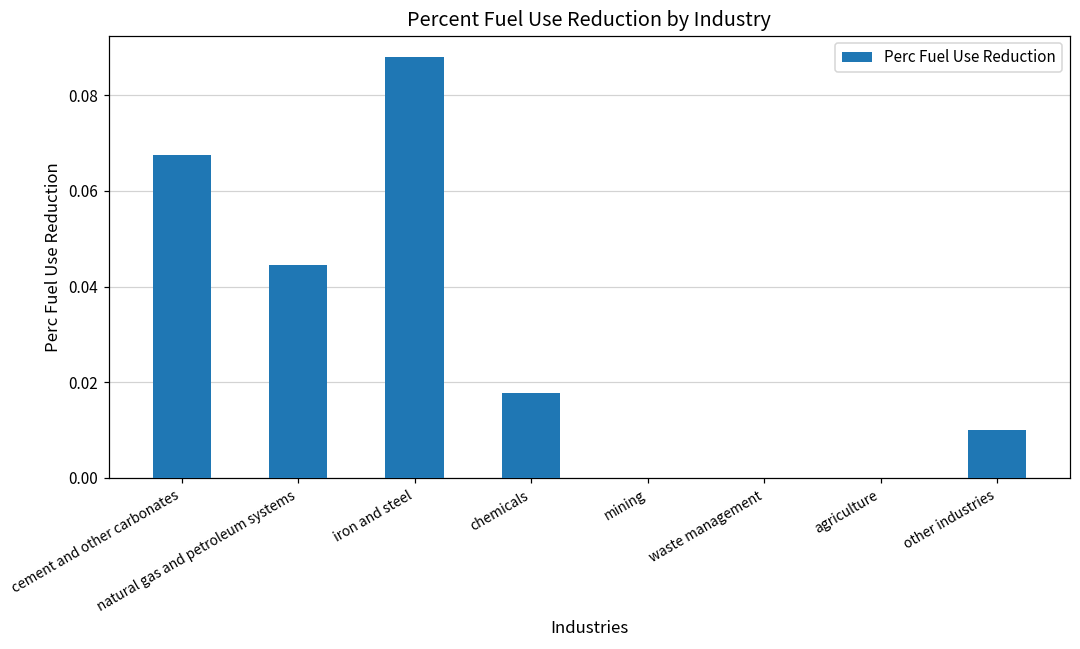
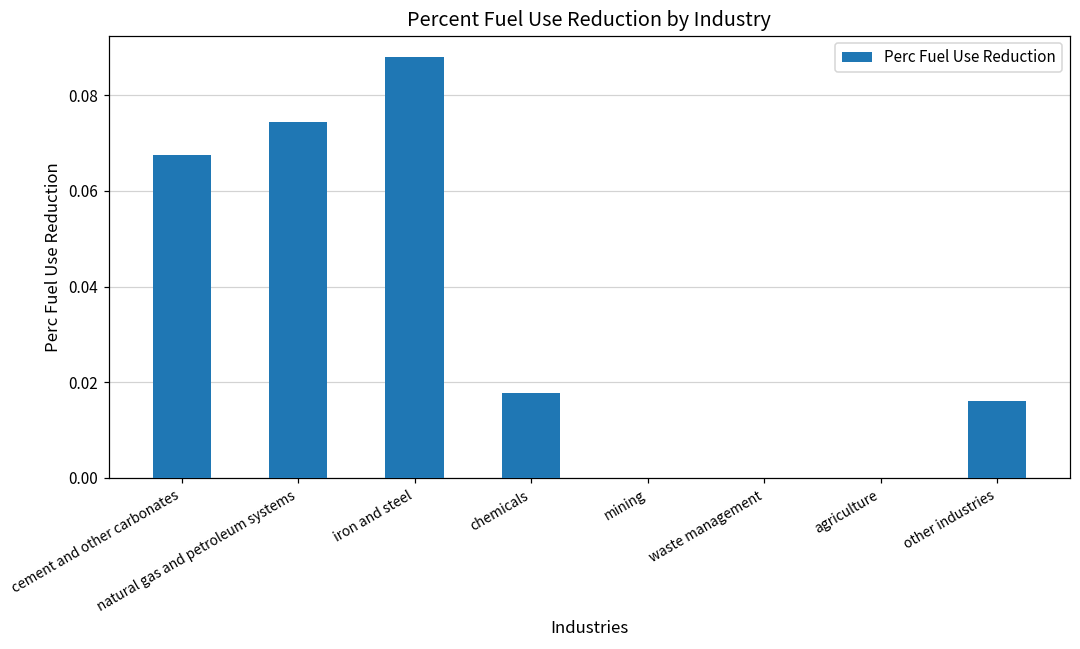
natural gas and petroleum systems: 0.045 -> 0.074
other industries: 0.010 -> 0.016
